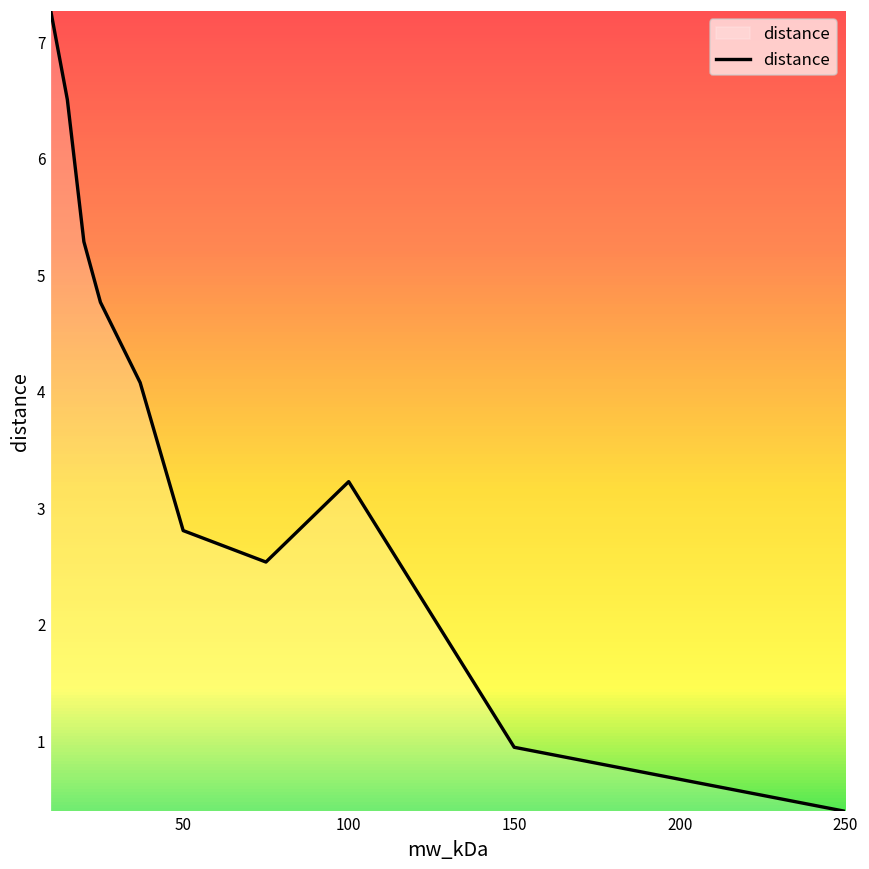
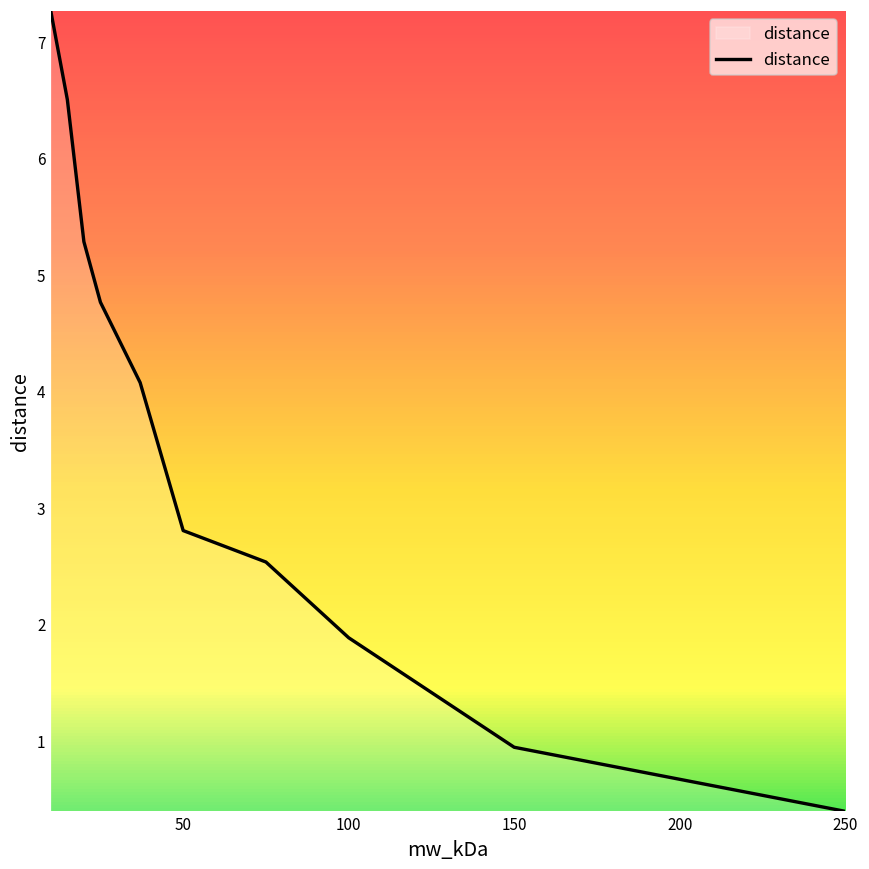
100: 3.23 -> 1.89
